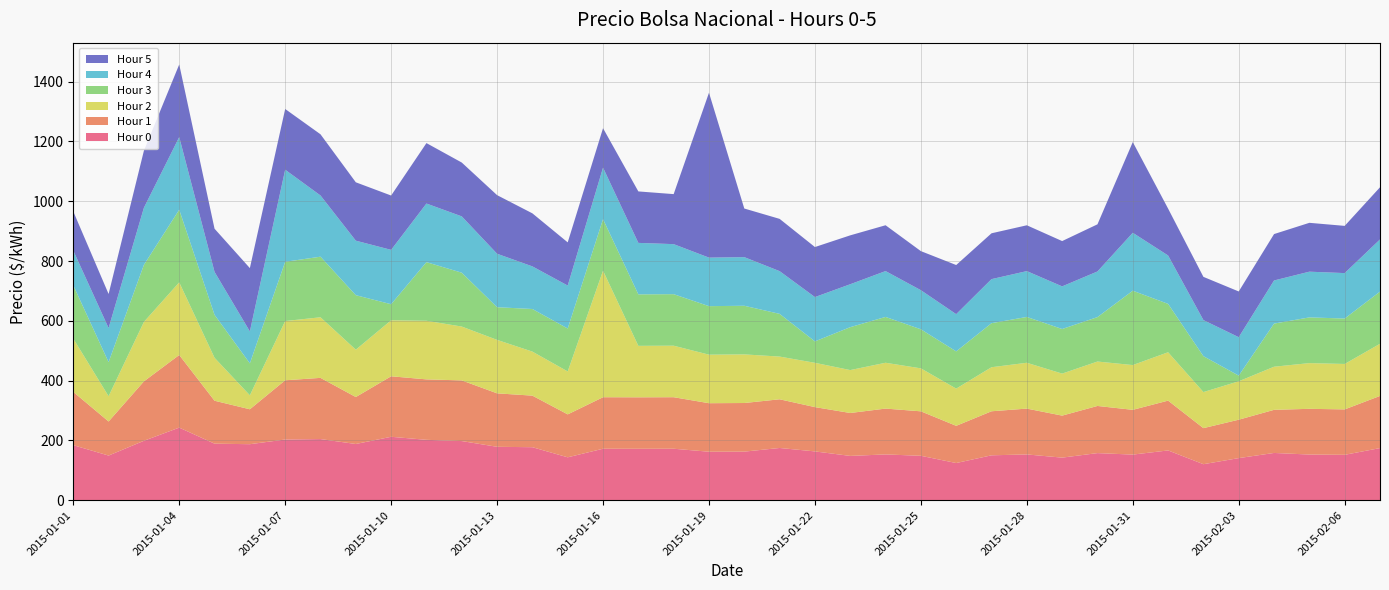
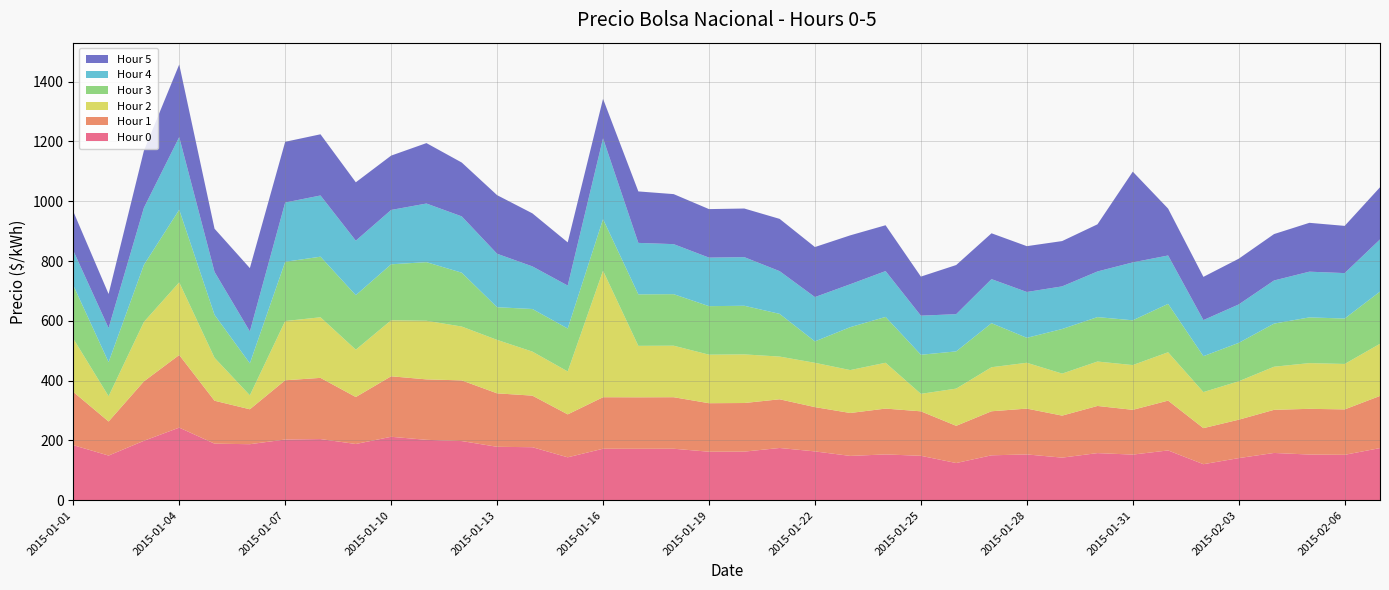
Hour 4, 2015-01-07: 310 -> 200
Hour 3, 2015-01-10: 50 -> 190
Hour 4, 2015-01-16: 170 -> 270
Hour 5, 2015-01-19: 550 -> 160
Hour 2, 2015-01-25: 140 -> 60
Hour 3, 2015-01-28: 150 -> 80
Hour 3, 2015-01-31: 250 -> 150
Hour 3, 2015-02-03: 20 -> 130
